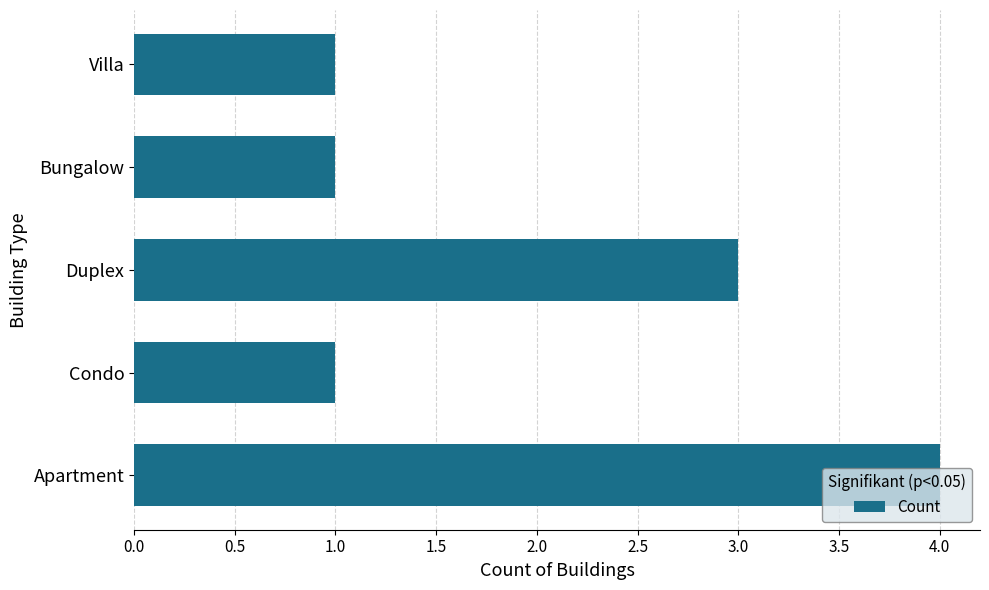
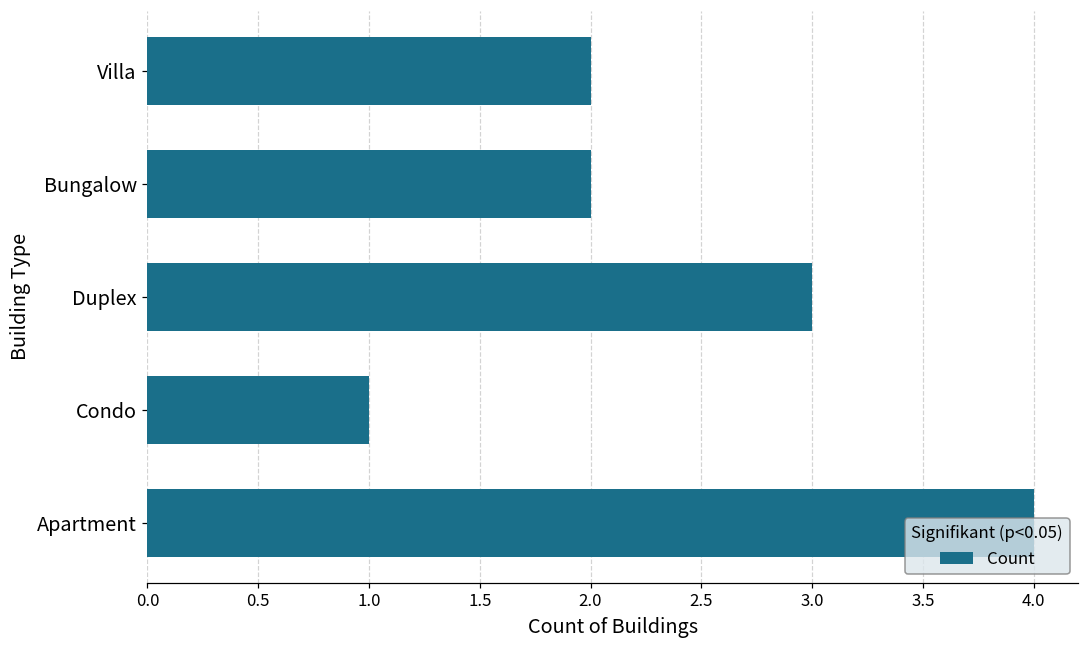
Villa: 1 -> 2
Bungalow: 1 -> 2
